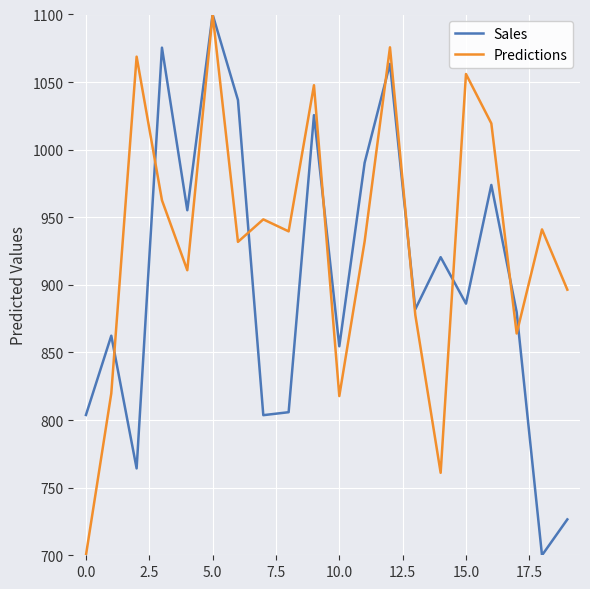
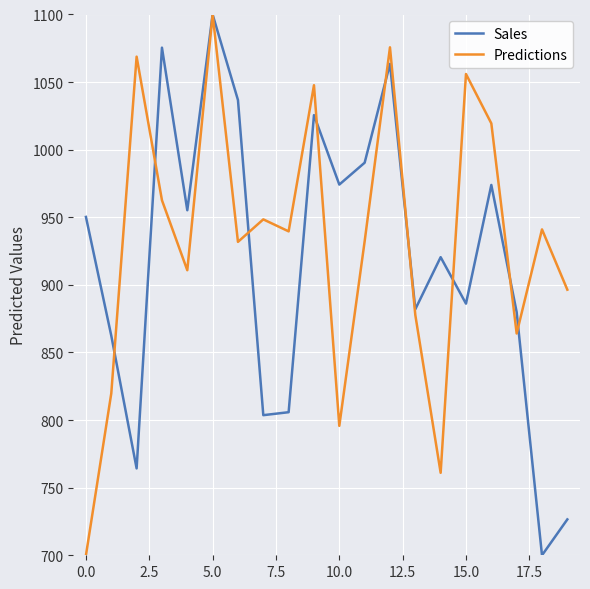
Sales, 0.0: 804 -> 950
Sales, 10.0: 855 -> 974
Predictions, 10.0: 818 -> 796
